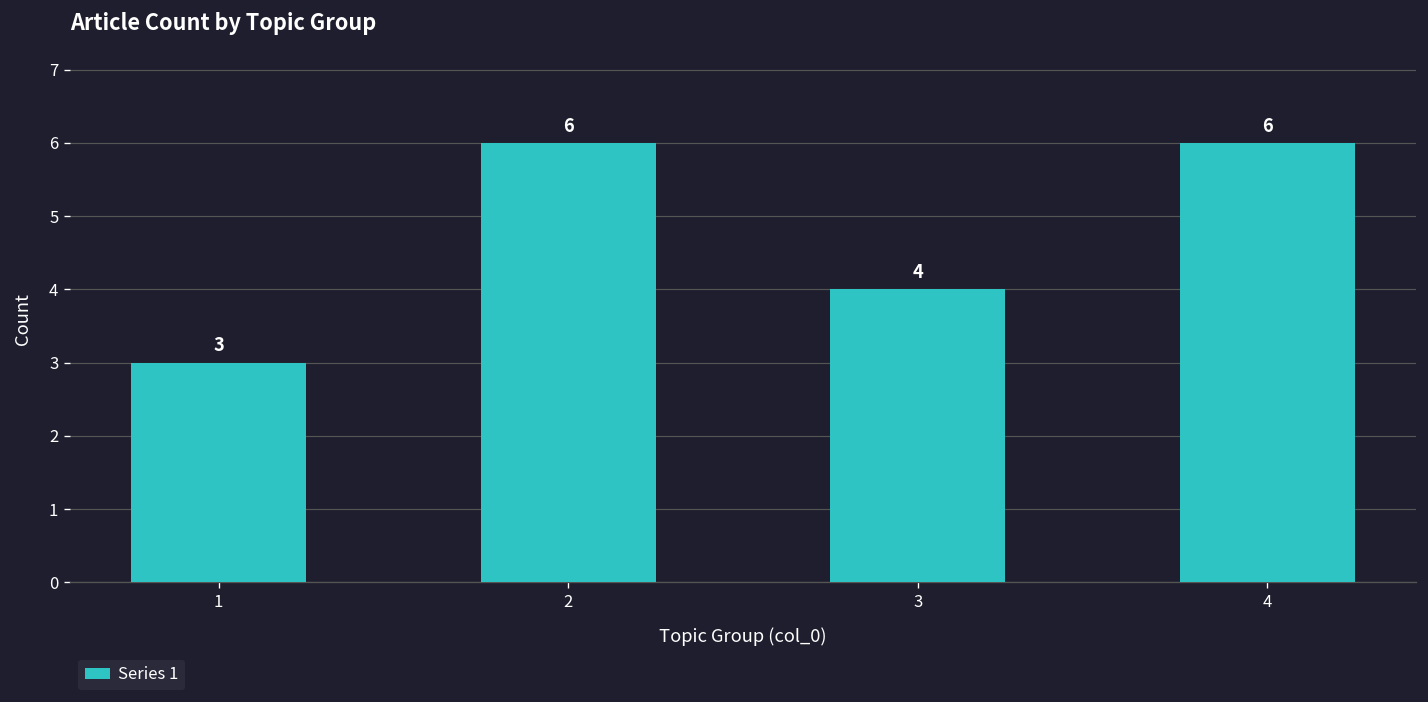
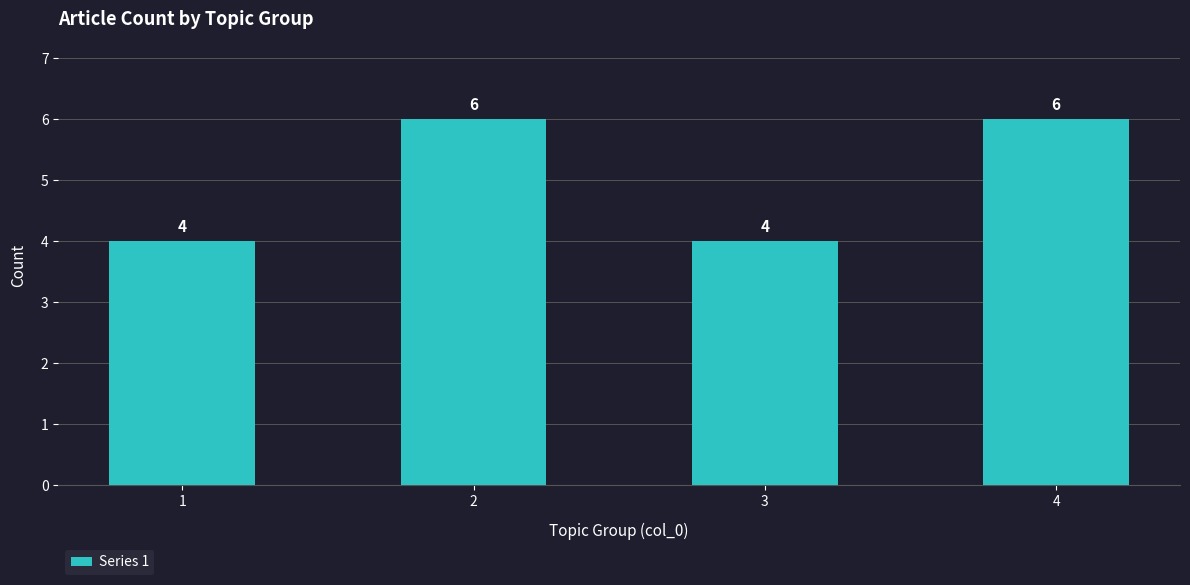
1: 3 -> 4
